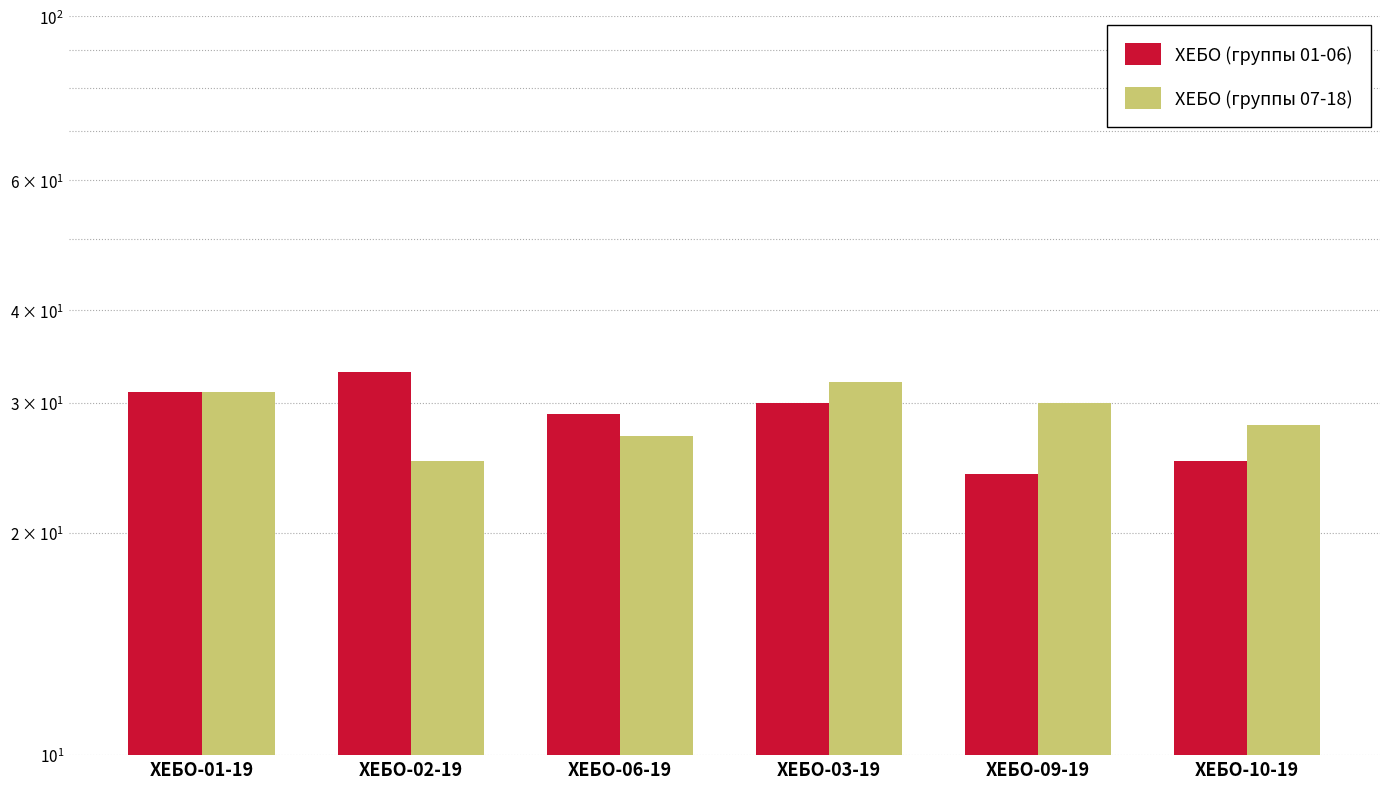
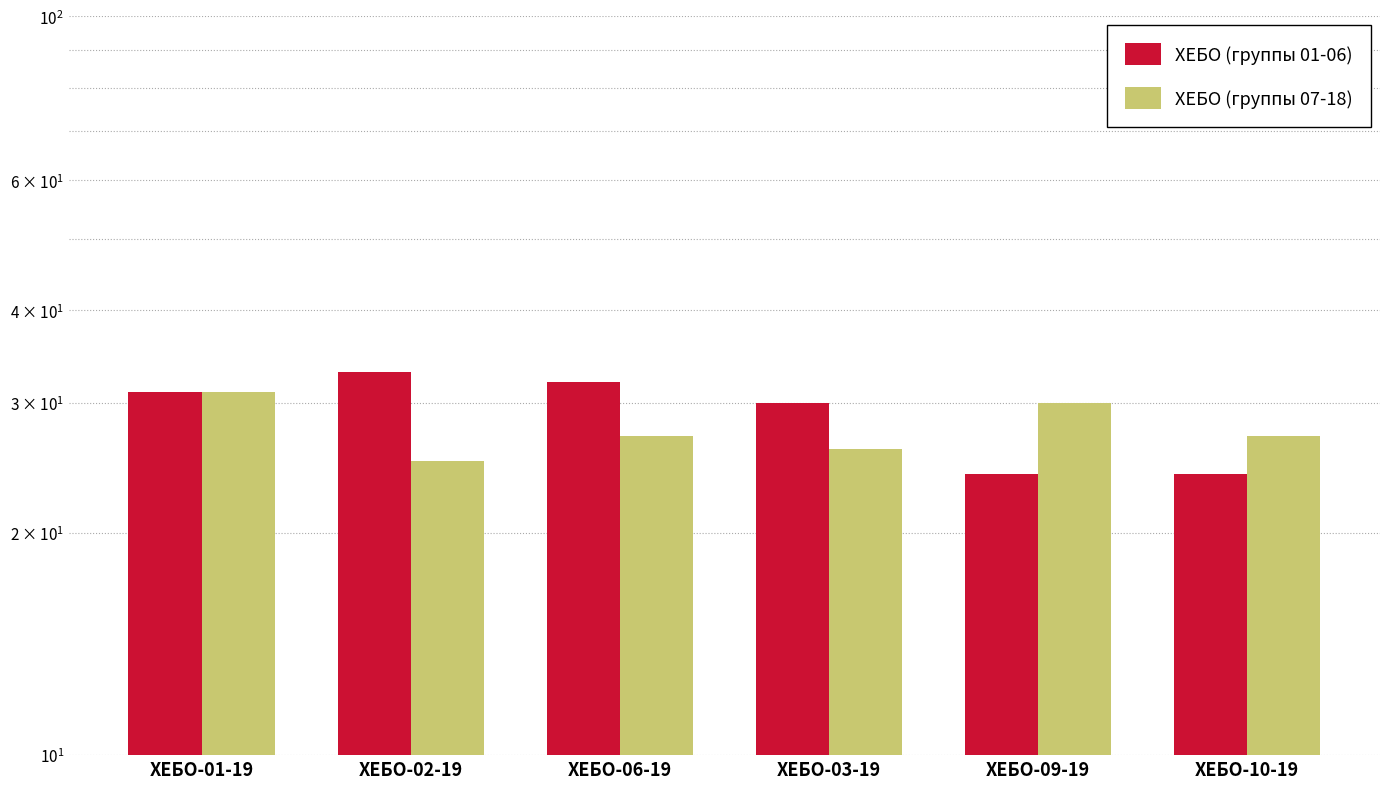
ХЕБО (группы 01-06), ХЕБО-06-19: 29 -> 32
ХЕБО (группы 07-18), ХЕБО-03-19: 32 -> 26
ХЕБО (группы 01-06), ХЕБО-10-19: 25 -> 24
ХЕБО (группы 07-18), ХЕБО-10-19: 28 -> 27
